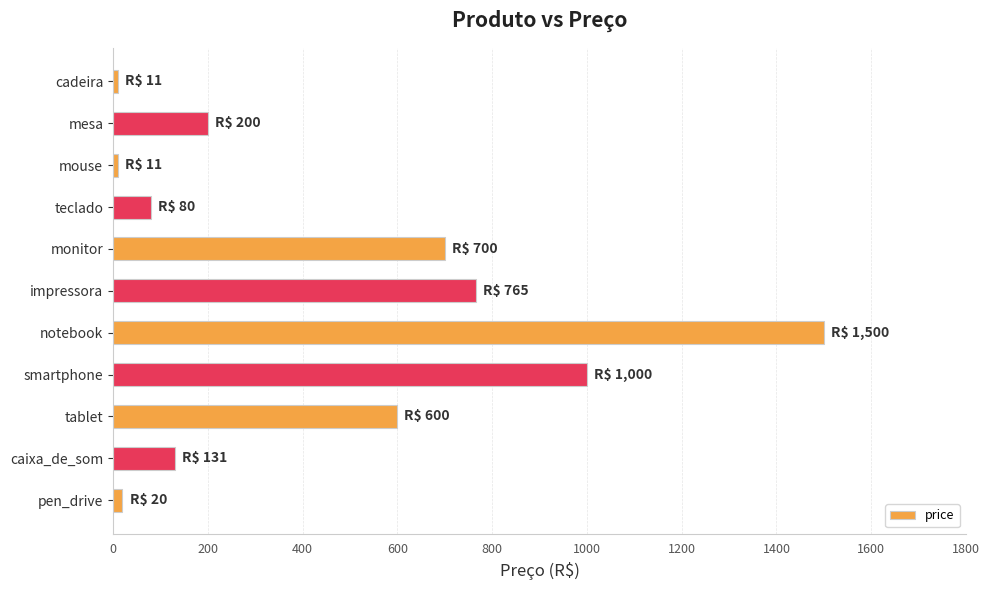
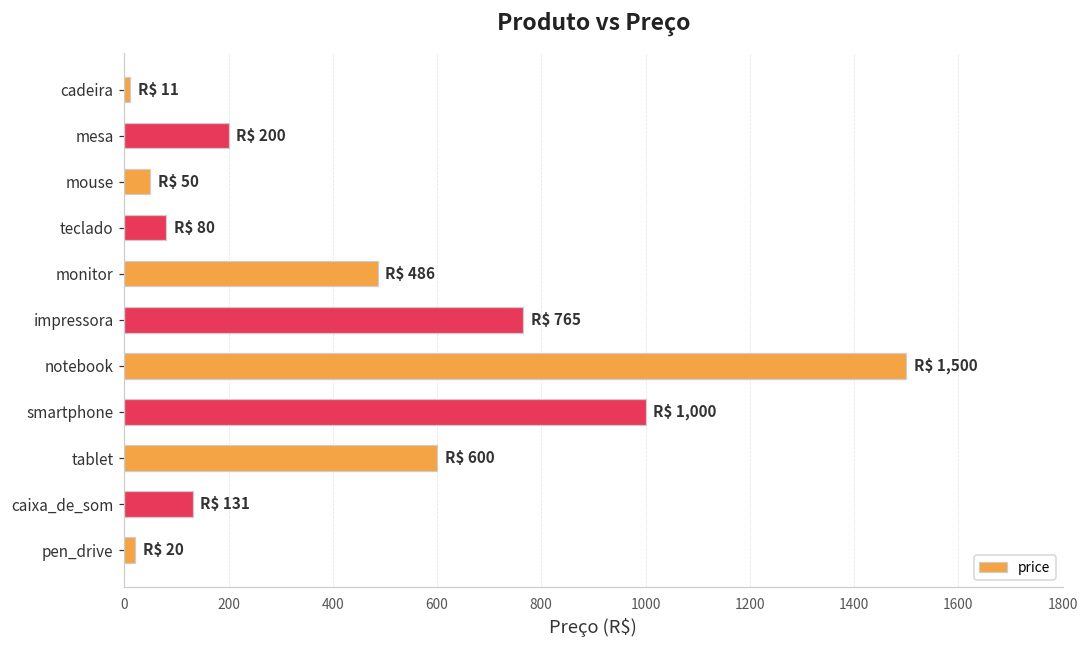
mouse: 11 -> 50
monitor: 700 -> 486
